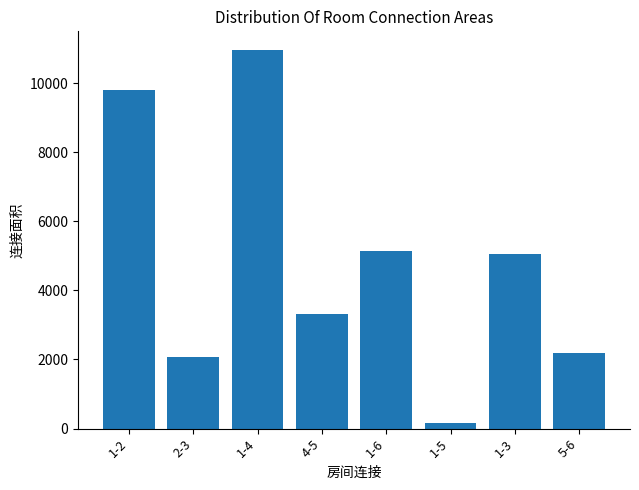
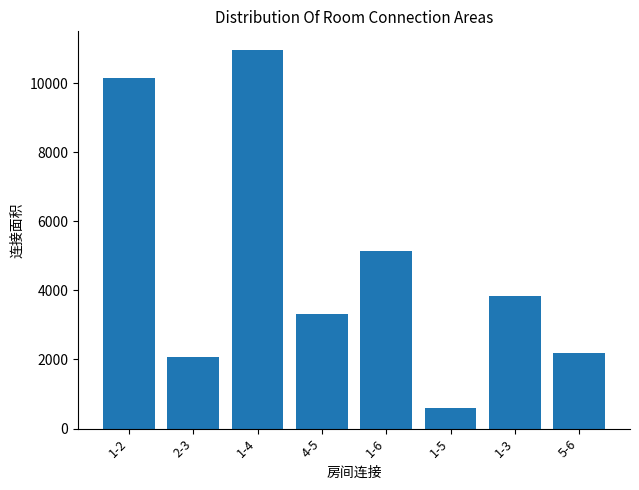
1-2: 9800 -> 10100
1-5: 100 -> 600
1-3: 5100 -> 3800
